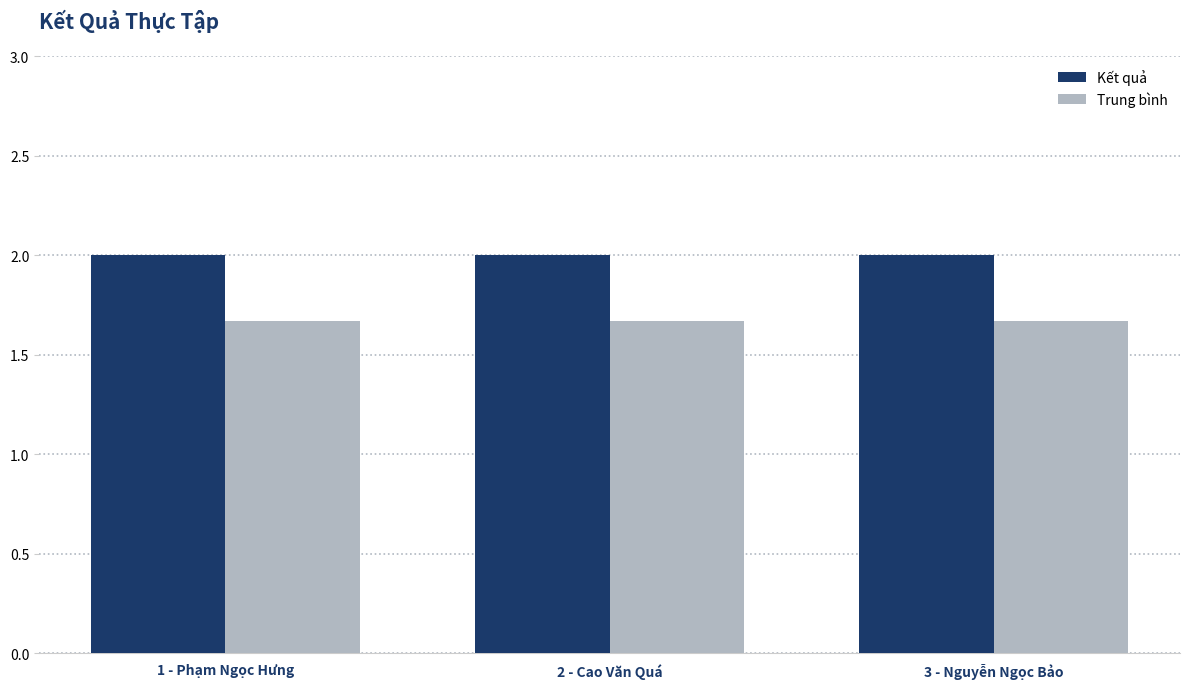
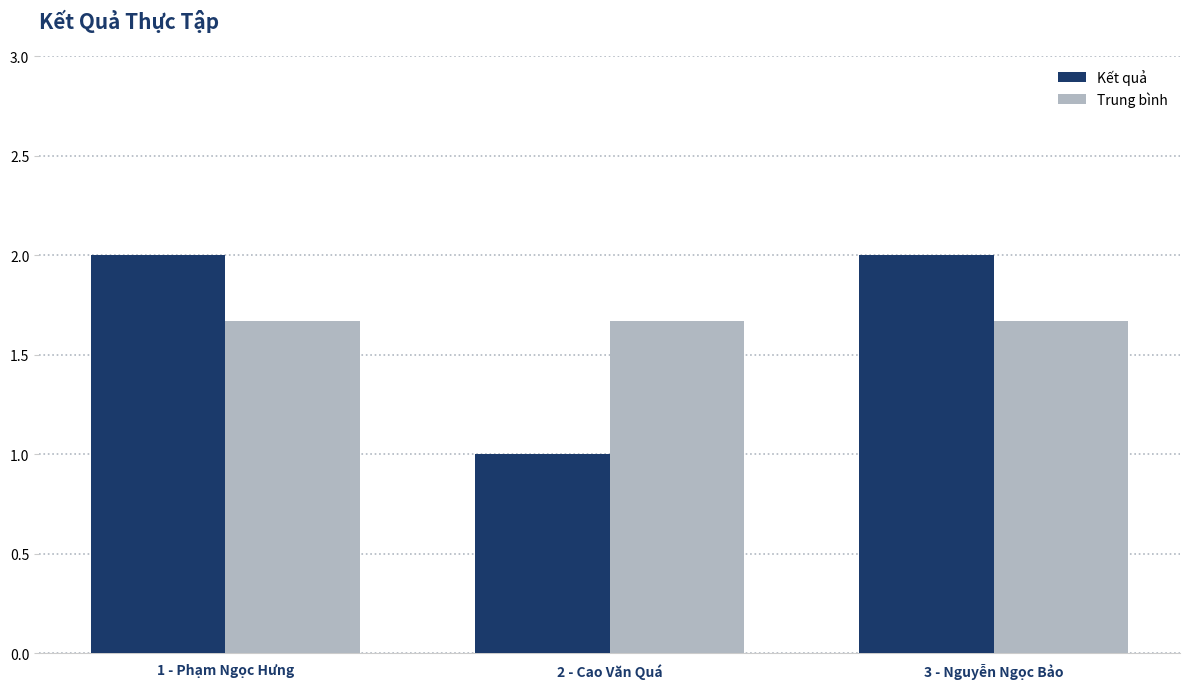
Kết quả, 2 - Cao Văn Quá: 2 -> 1
